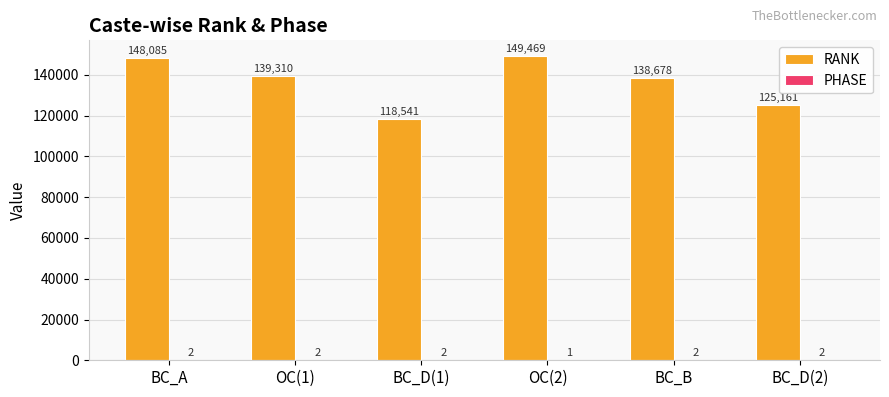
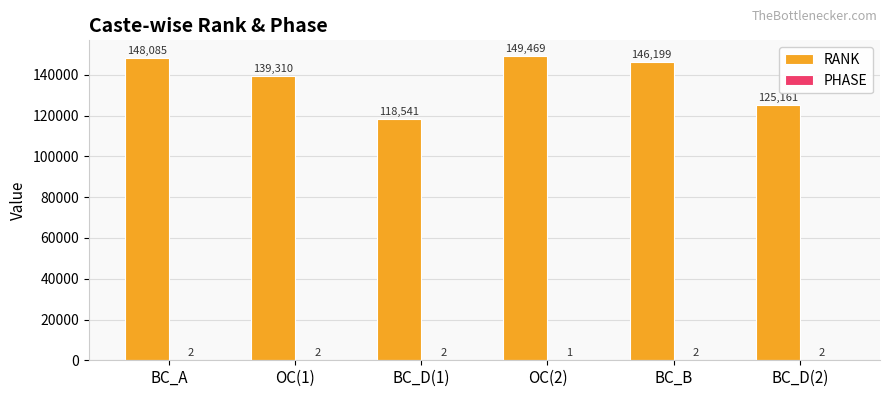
RANK, BC_B: 138,678 -> 146,199
